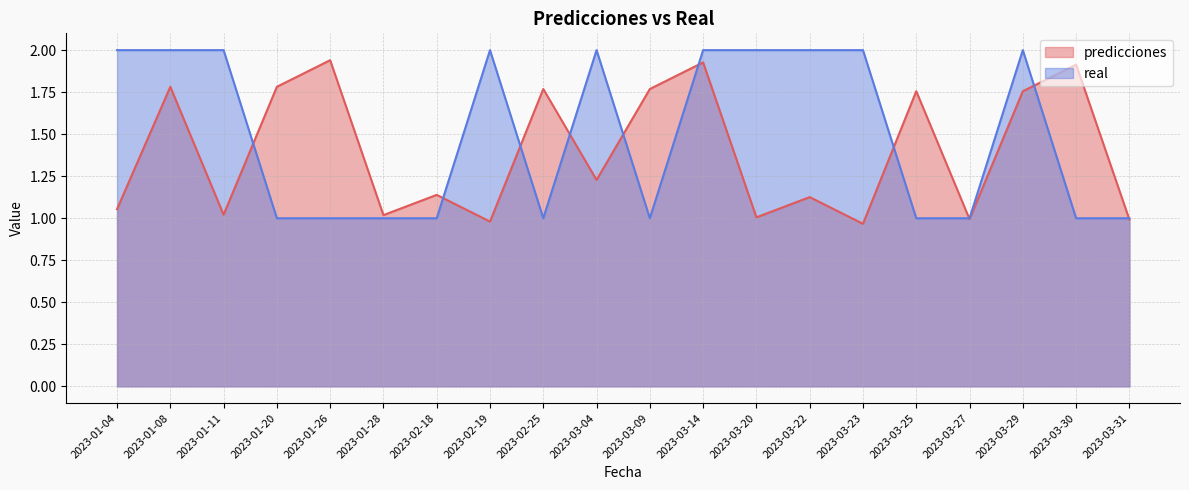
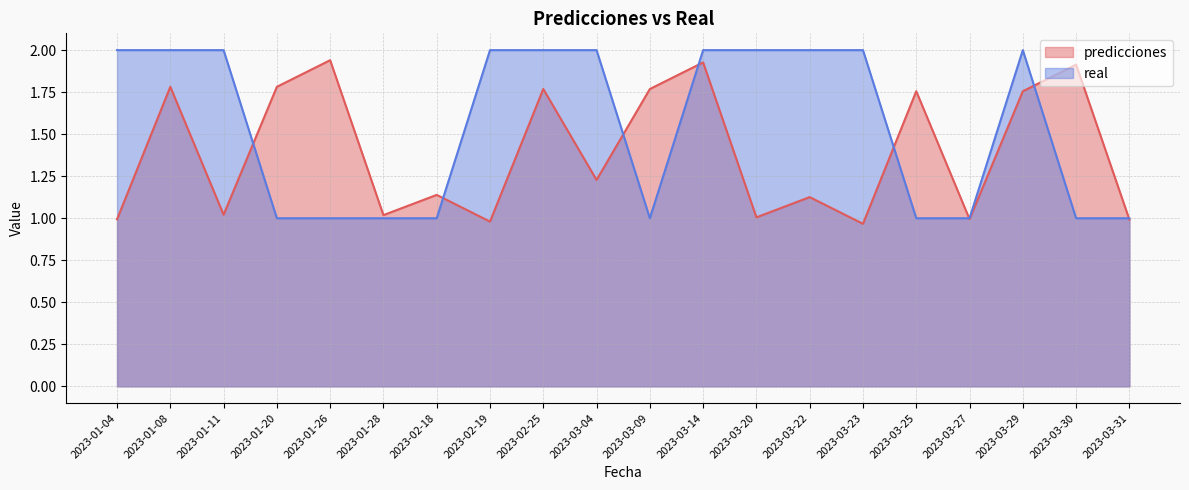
predicciones, 2023-01-04: 1.05 -> 0.99
real, 2023-02-25: 1 -> 2
